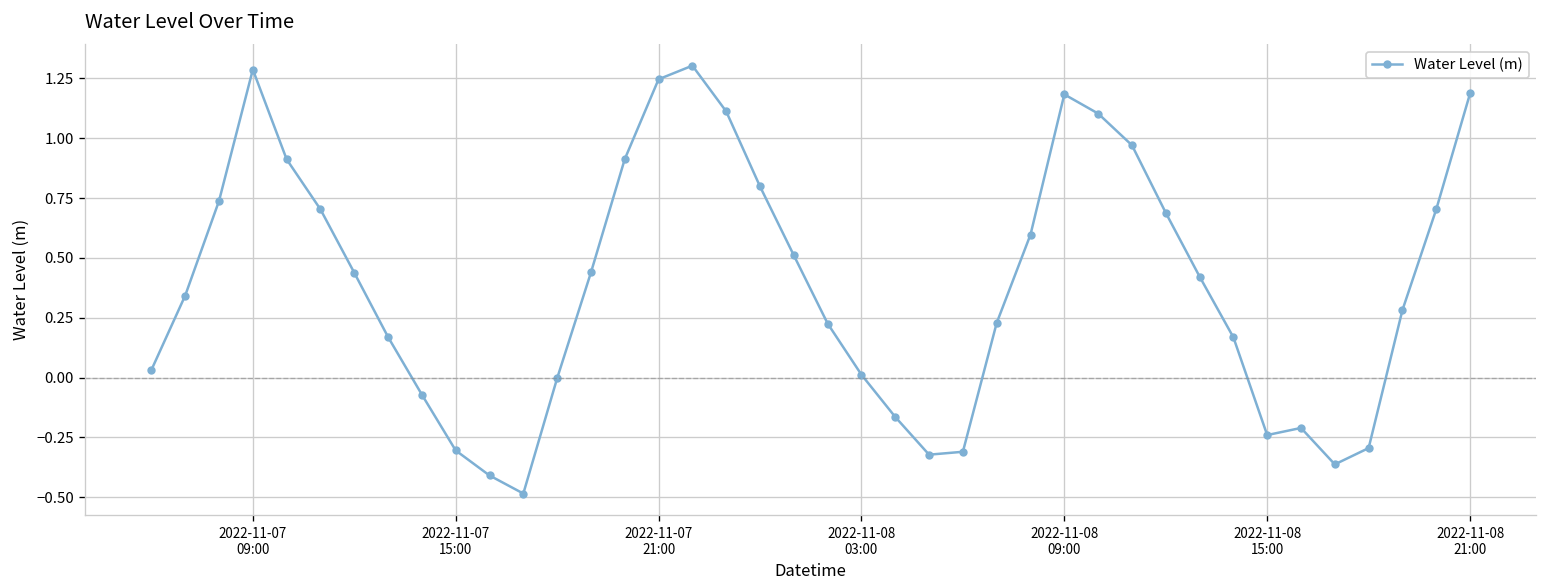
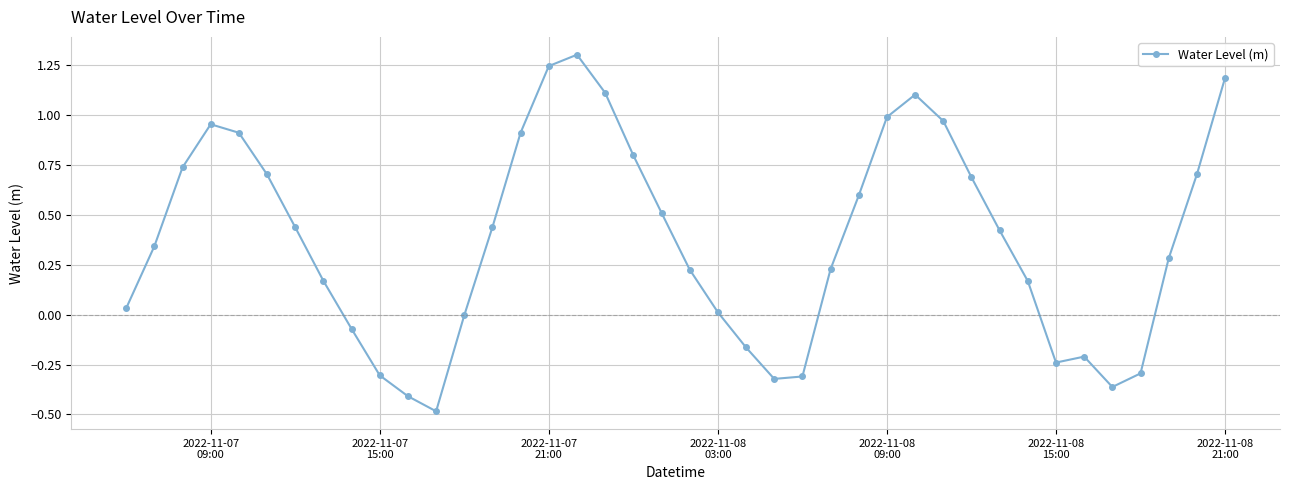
2022-11-07 09:00: 1.29 -> 0.95
2022-11-08 09:00: 1.18 -> 0.99
